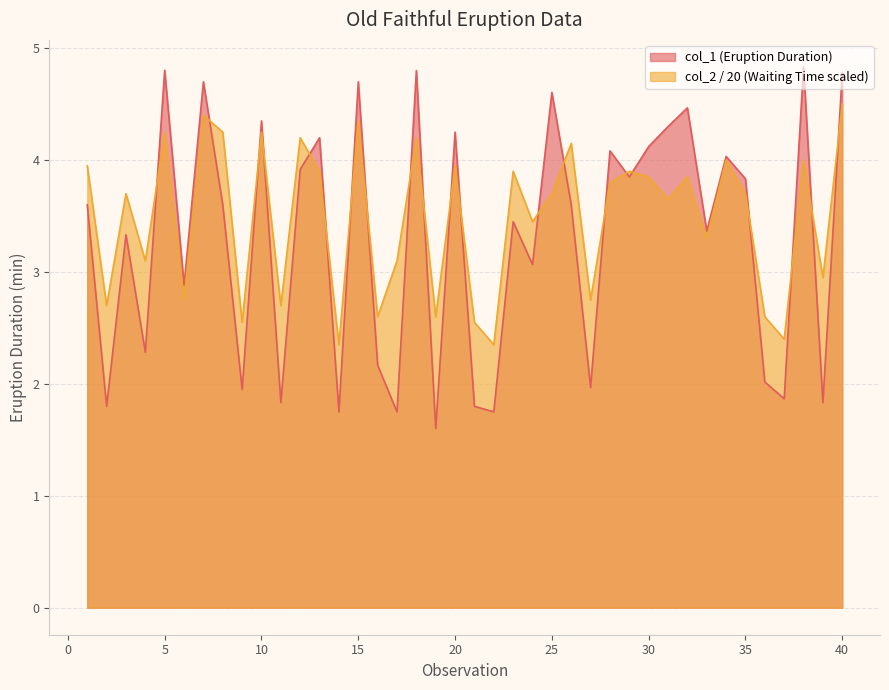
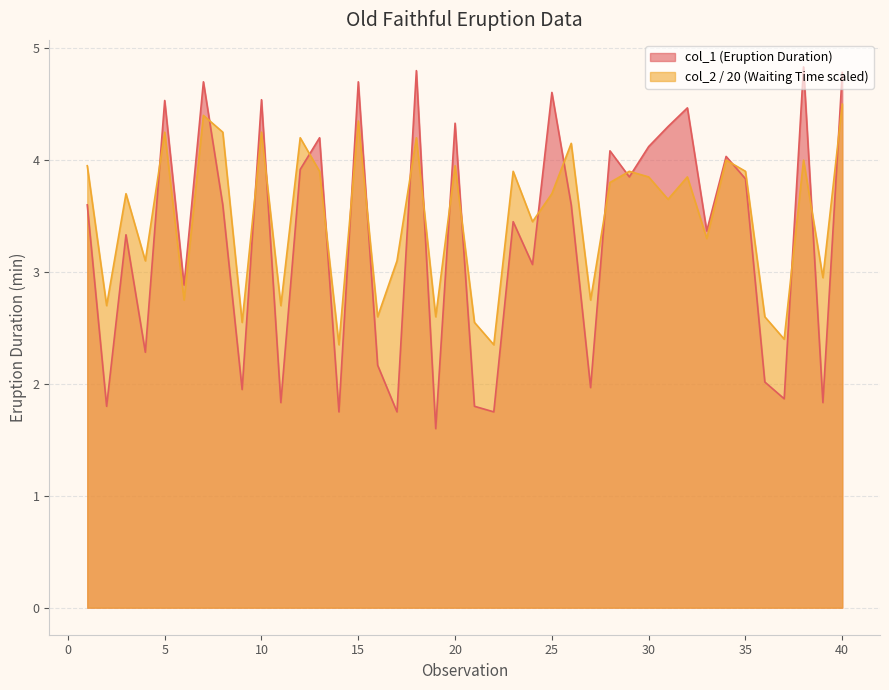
col_1 (Eruption Duration), 5: 4.80 -> 4.53
col_1 (Eruption Duration), 10: 4.35 -> 4.54
col_1 (Eruption Duration), 20: 4.25 -> 4.33
col_2 / 20 (Waiting Time scaled), 35: 3.70 -> 3.90
